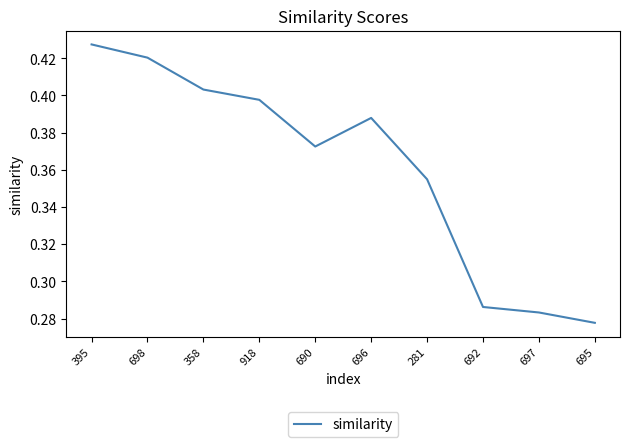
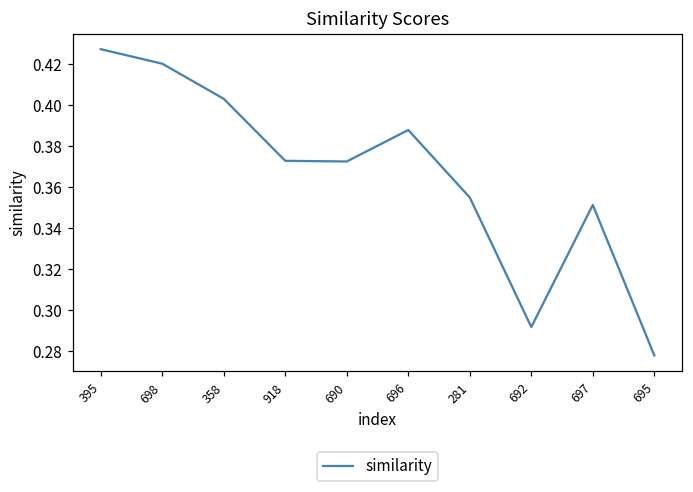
918: 0.398 -> 0.373
692: 0.286 -> 0.292
697: 0.283 -> 0.351
